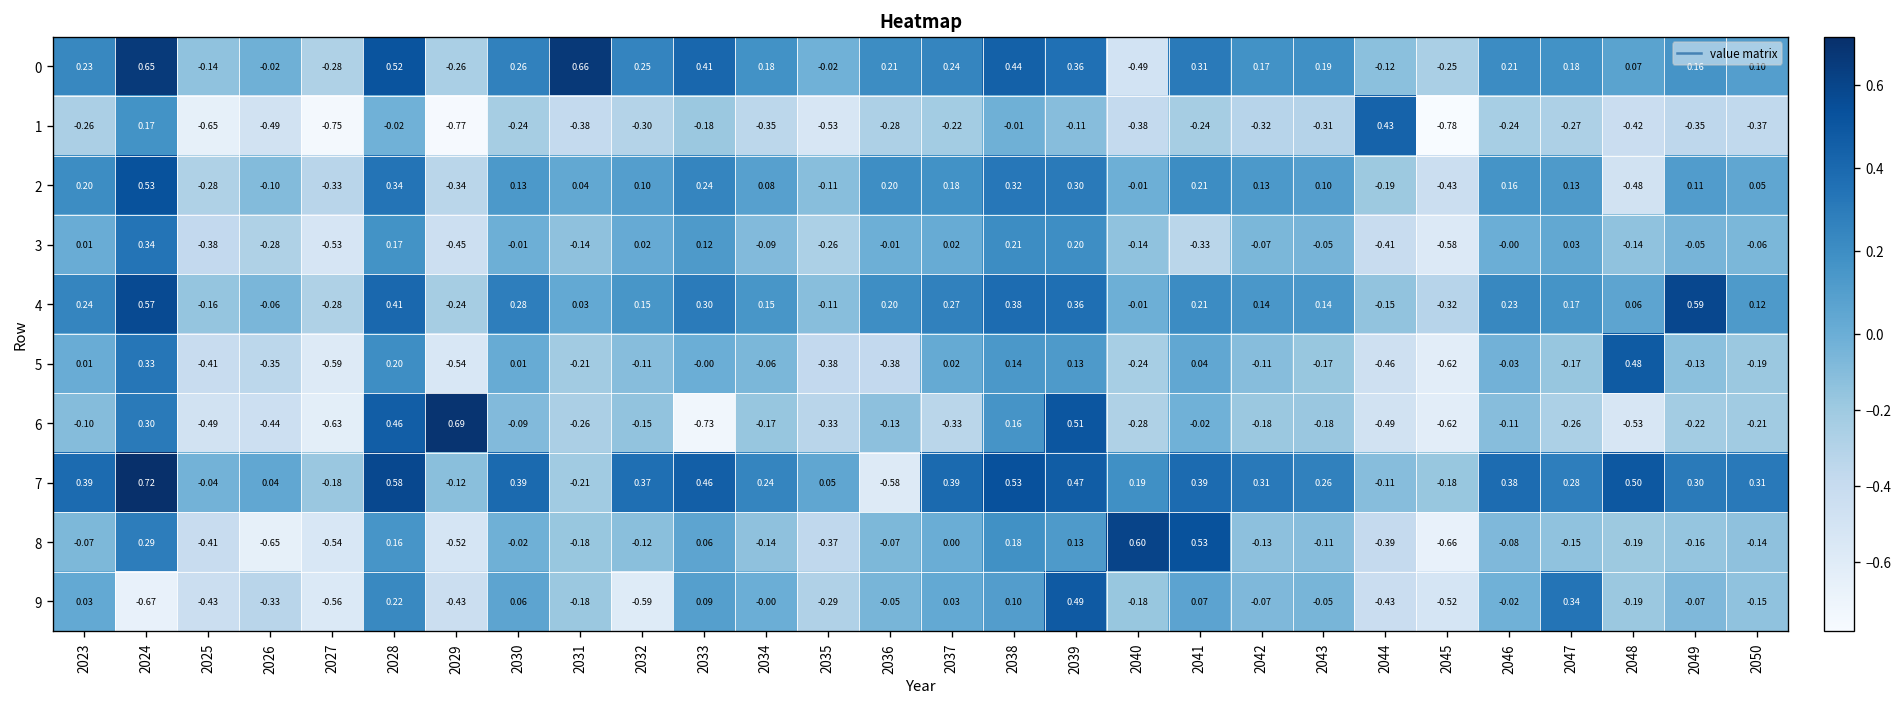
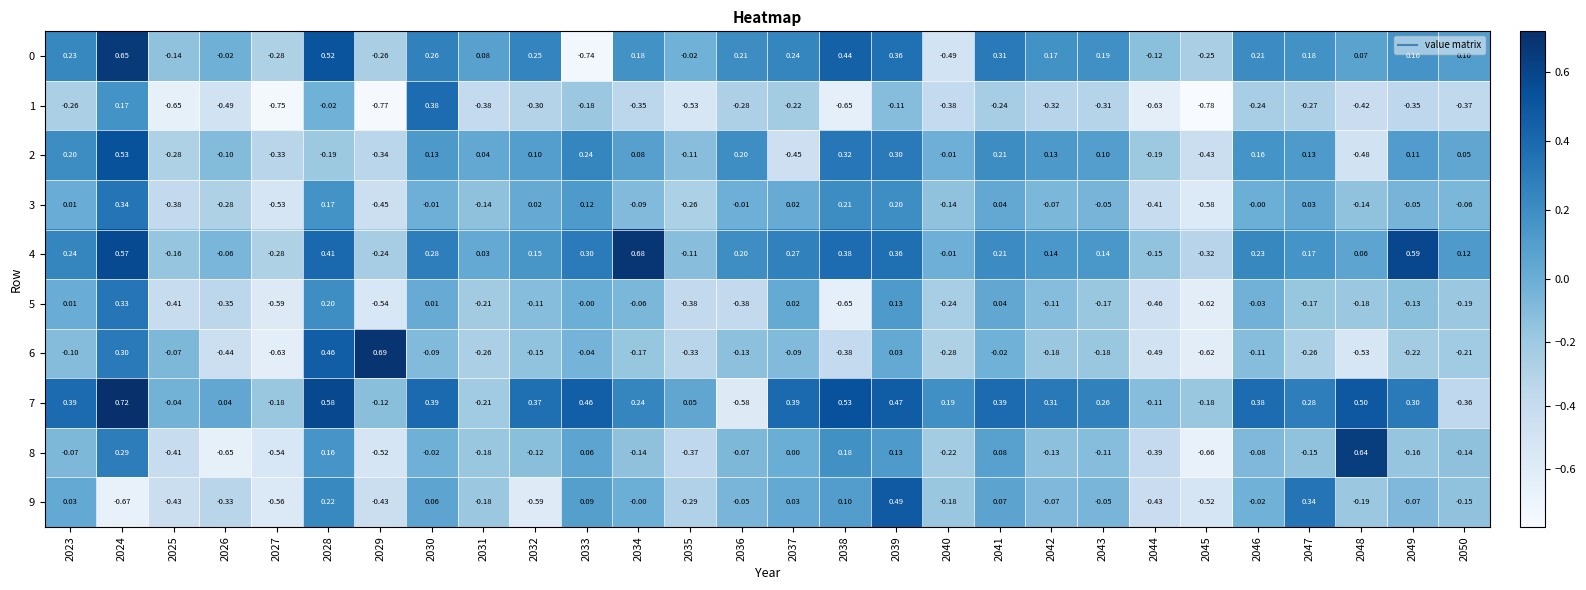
0, 2031: 0.66 -> 0.08
0, 2033: 0.41 -> -0.74
1, 2030: -0.24 -> 0.38
1, 2038: -0.01 -> -0.65
1, 2044: 0.43 -> -0.63
2, 2028: 0.34 -> -0.19
2, 2037: 0.18 -> -0.45
3, 2041: -0.33 -> 0.04
4, 2034: 0.15 -> 0.68
5, 2038: 0.14 -> -0.65
5, 2048: 0.48 -> -0.18
6, 2025: -0.49 -> -0.07
6, 2033: -0.73 -> -0.04
6, 2037: -0.33 -> -0.09
6, 2038: 0.16 -> -0.38
6, 2039: 0.51 -> 0.03
7, 2050: 0.31 -> -0.36
8, 2040: 0.60 -> -0.22
8, 2041: 0.53 -> 0.08
8, 2048: -0.19 -> 0.64
